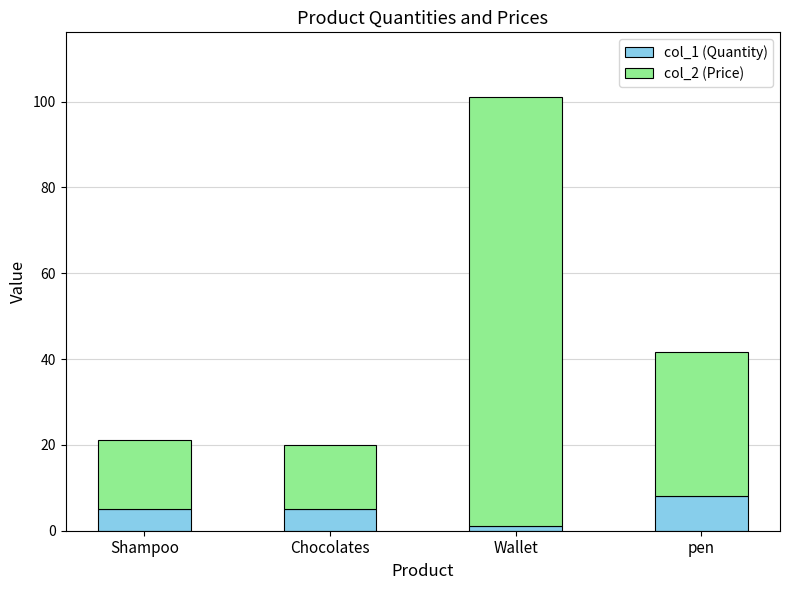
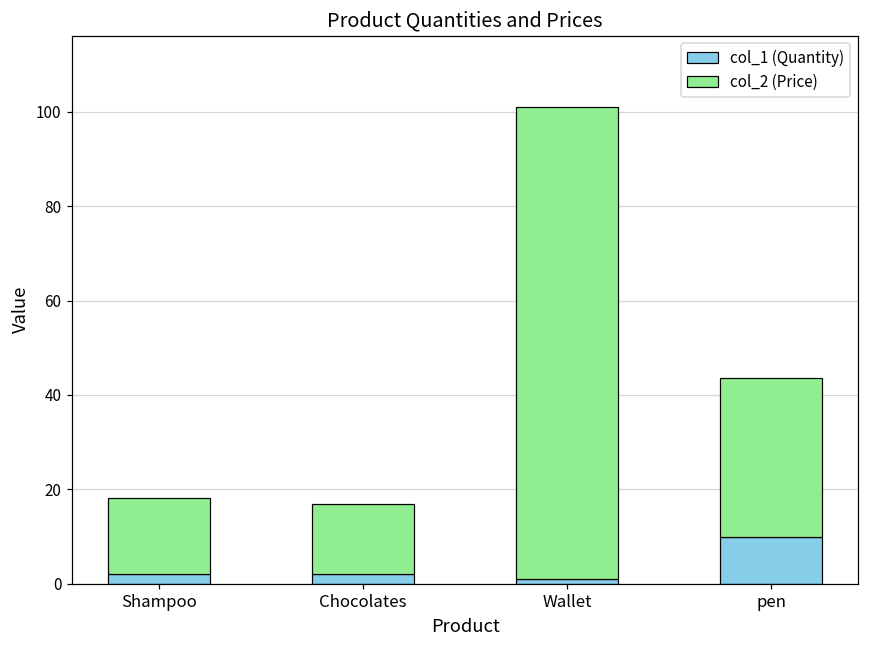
col_1 (Quantity), Shampoo: 5 -> 2
col_1 (Quantity), Chocolates: 5 -> 2
col_1 (Quantity), pen: 8 -> 10
